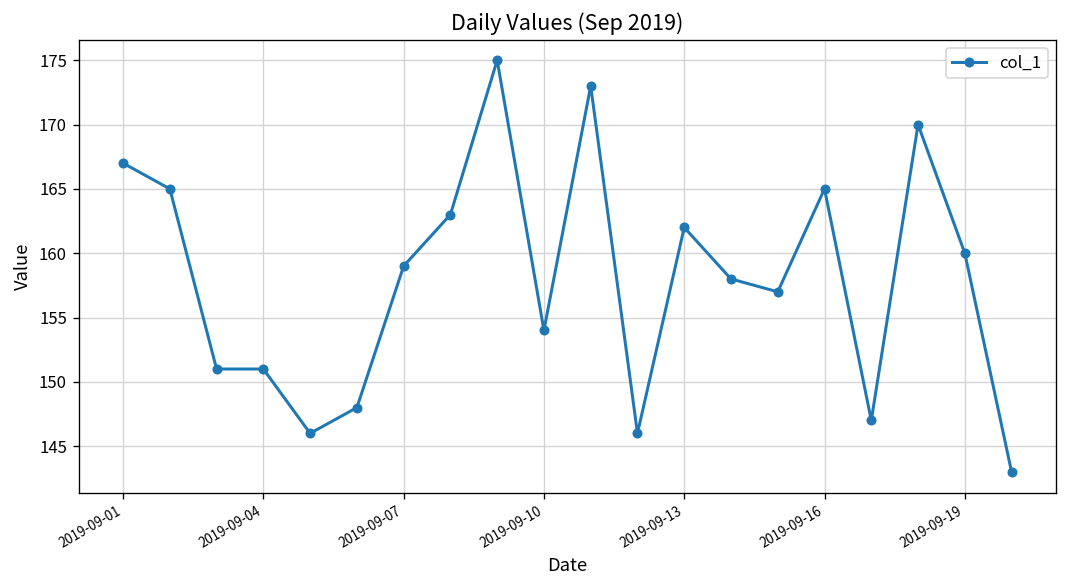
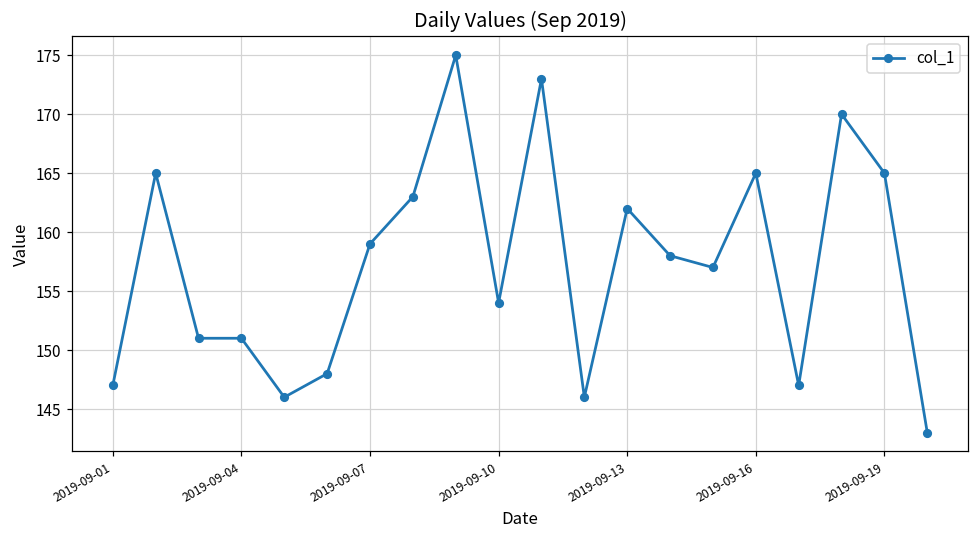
2019-09-01: 167 -> 147
2019-09-19: 160 -> 165
